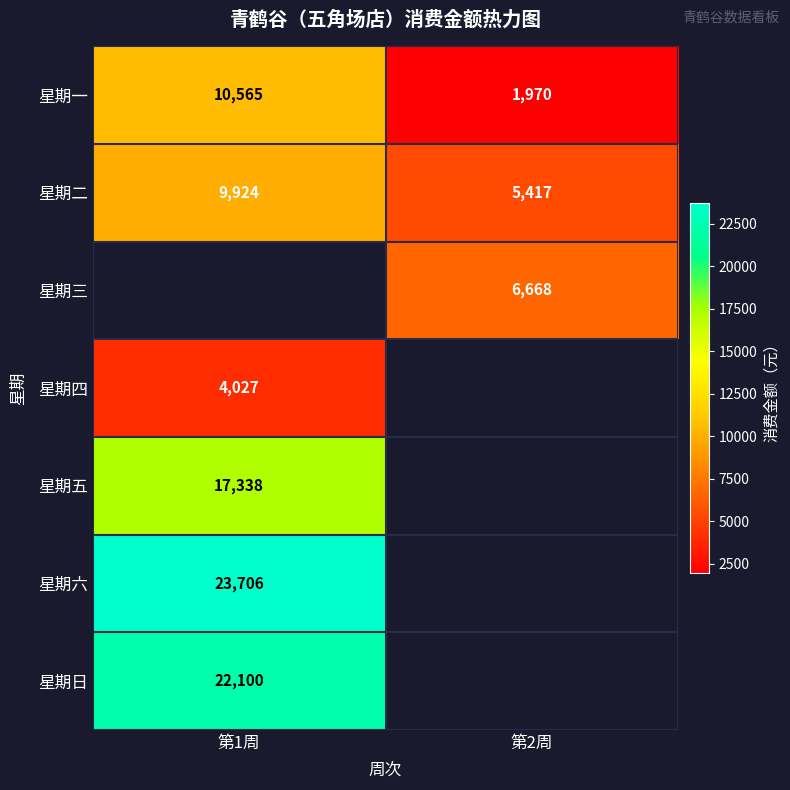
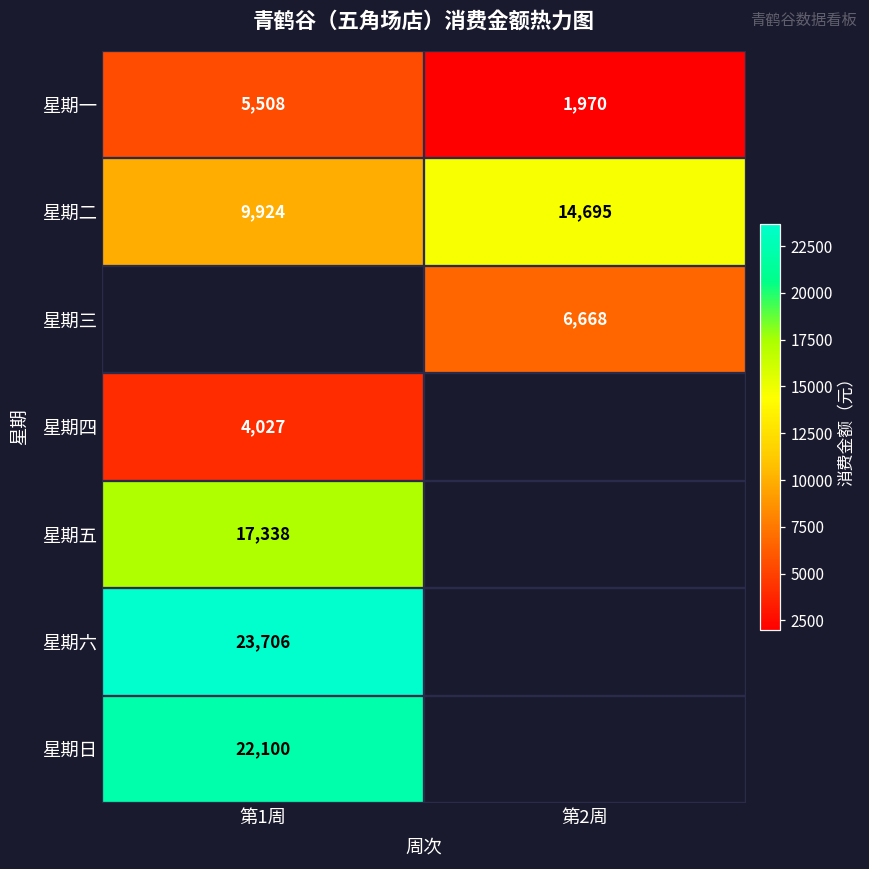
星期一, 第1周: 10,565 -> 5,508
星期二, 第2周: 5,417 -> 14,695
